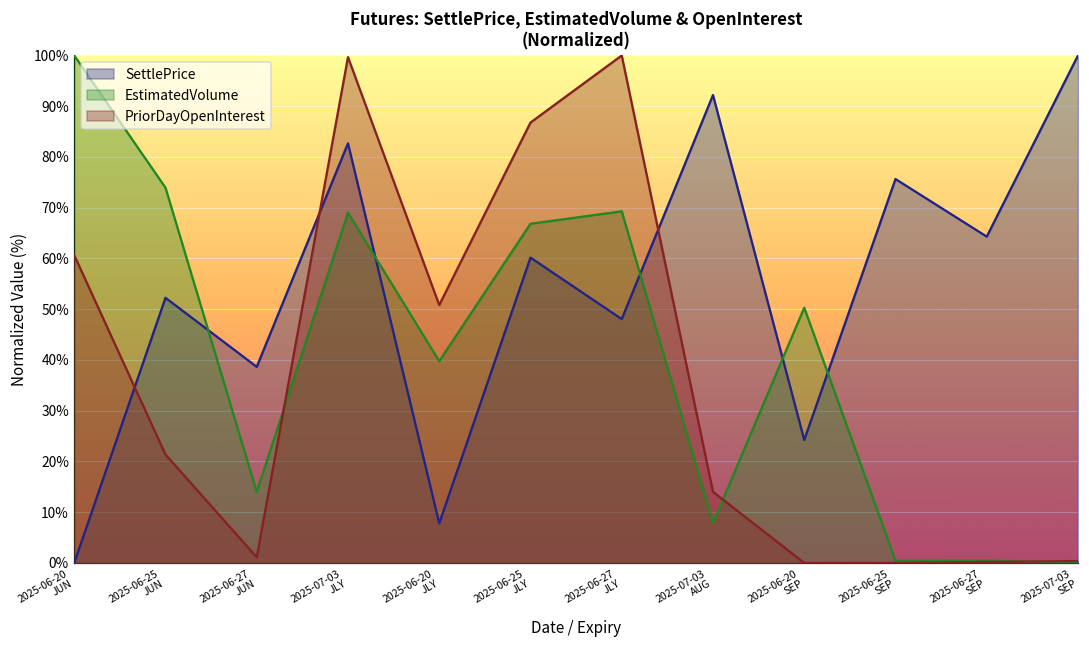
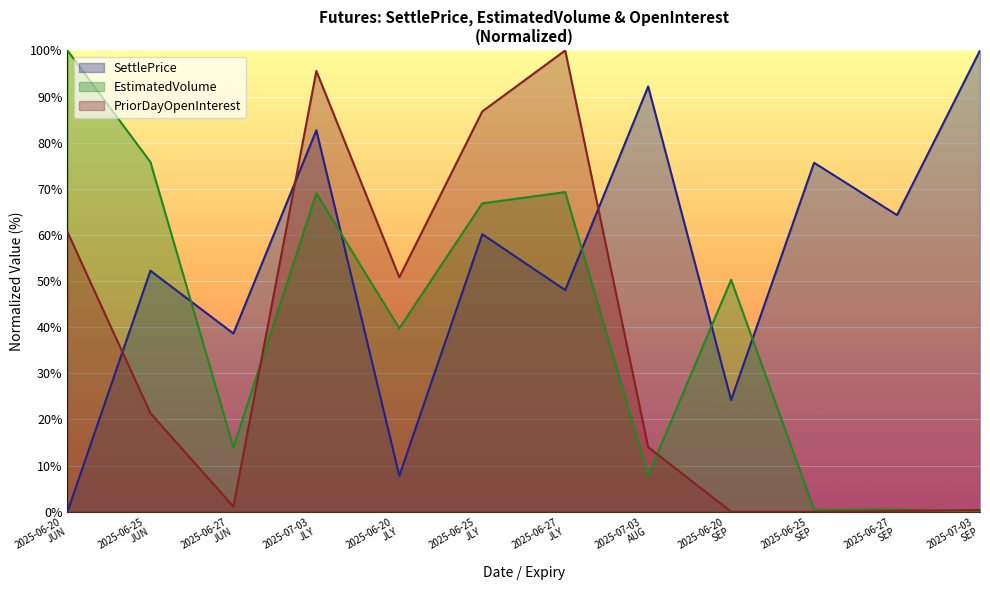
EstimatedVolume, 2025-06-25 JUN: 74% -> 76%
PriorDayOpenInterest, 2025-07-03 JLY: 100% -> 96%
